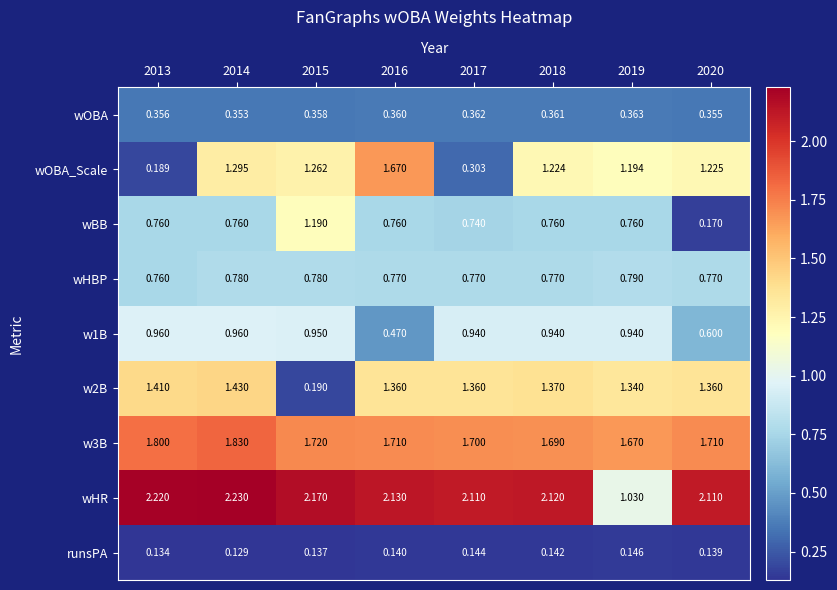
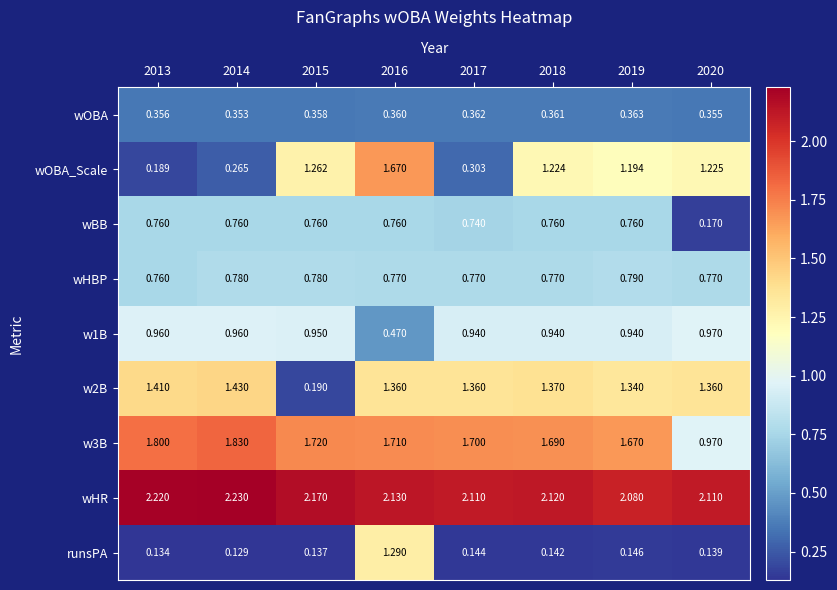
wOBA_Scale, 2014: 1.295 -> 0.265
wBB, 2015: 1.190 -> 0.760
w1B, 2020: 0.600 -> 0.970
w3B, 2020: 1.710 -> 0.970
wHR, 2019: 1.030 -> 2.080
runsPA, 2016: 0.140 -> 1.290
